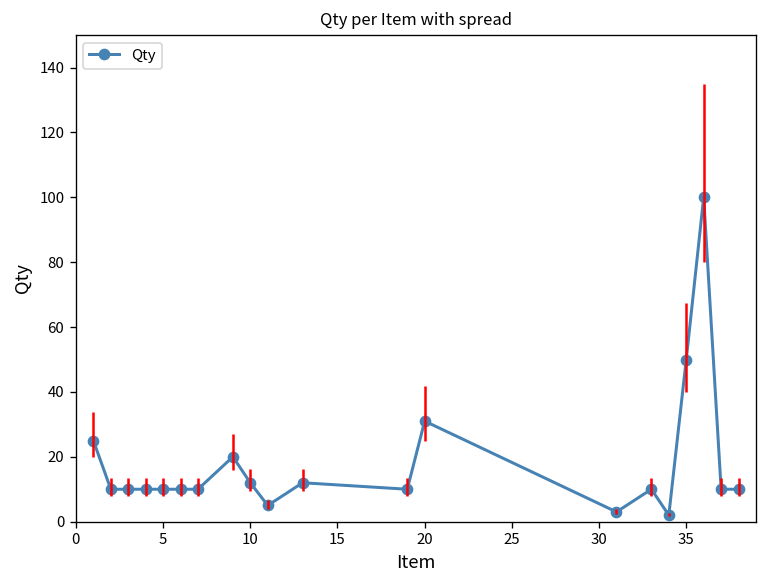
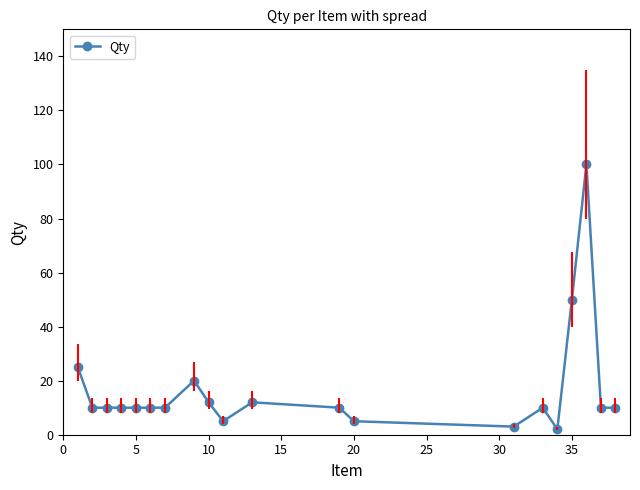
20: 31 -> 5
